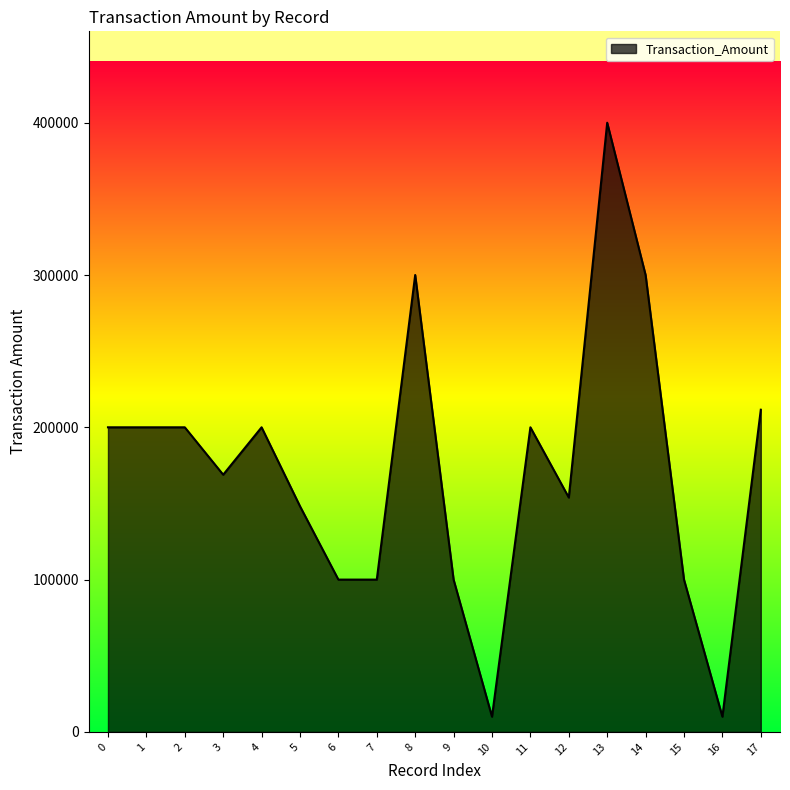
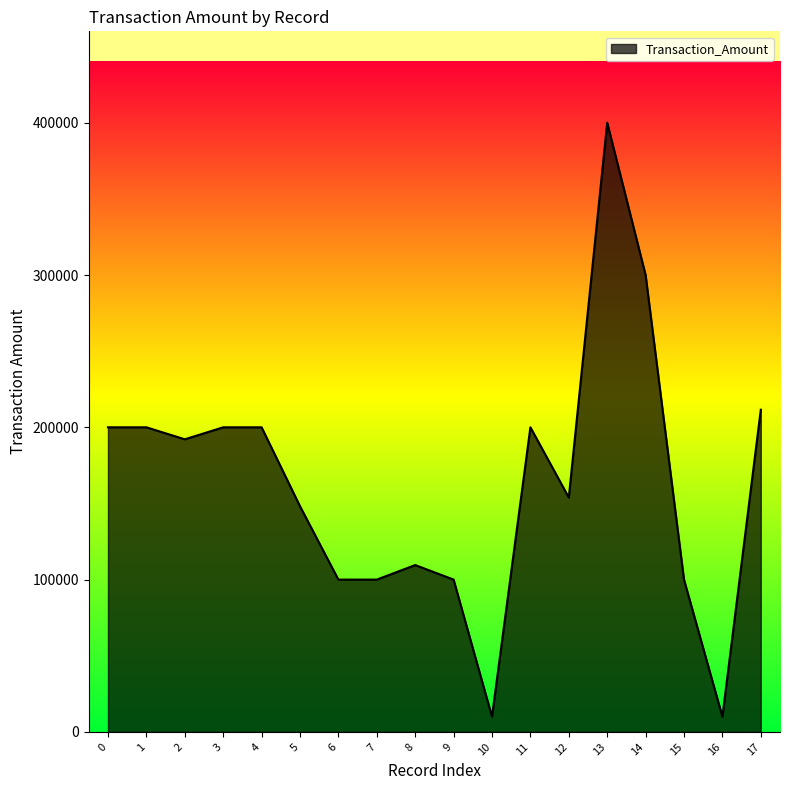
2: 200000 -> 192000
3: 169000 -> 200000
8: 300000 -> 110000
